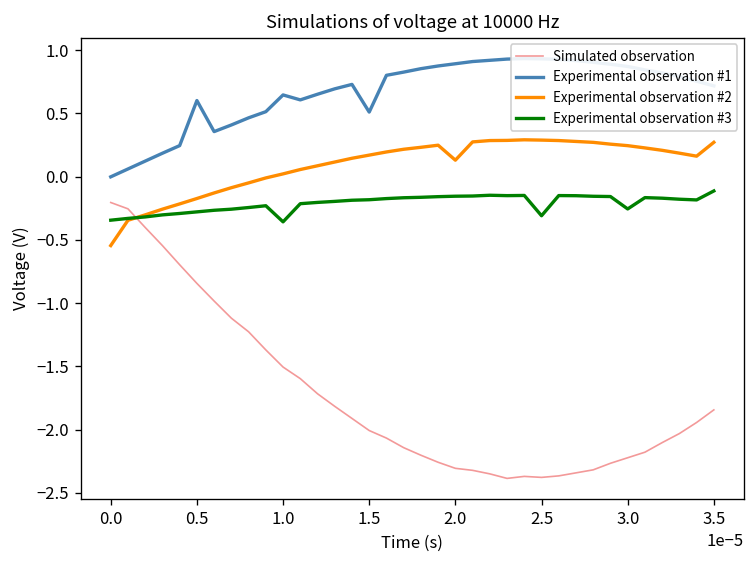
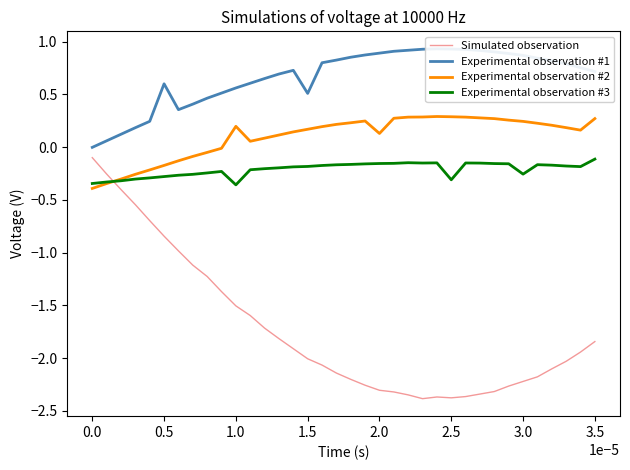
Simulated observation, 0.0: -0.20 -> -0.10
Experimental observation #2, 0.0: -0.55 -> -0.39
Experimental observation #1, 1.0: 0.65 -> 0.56
Experimental observation #2, 1.0: 0.02 -> 0.20
